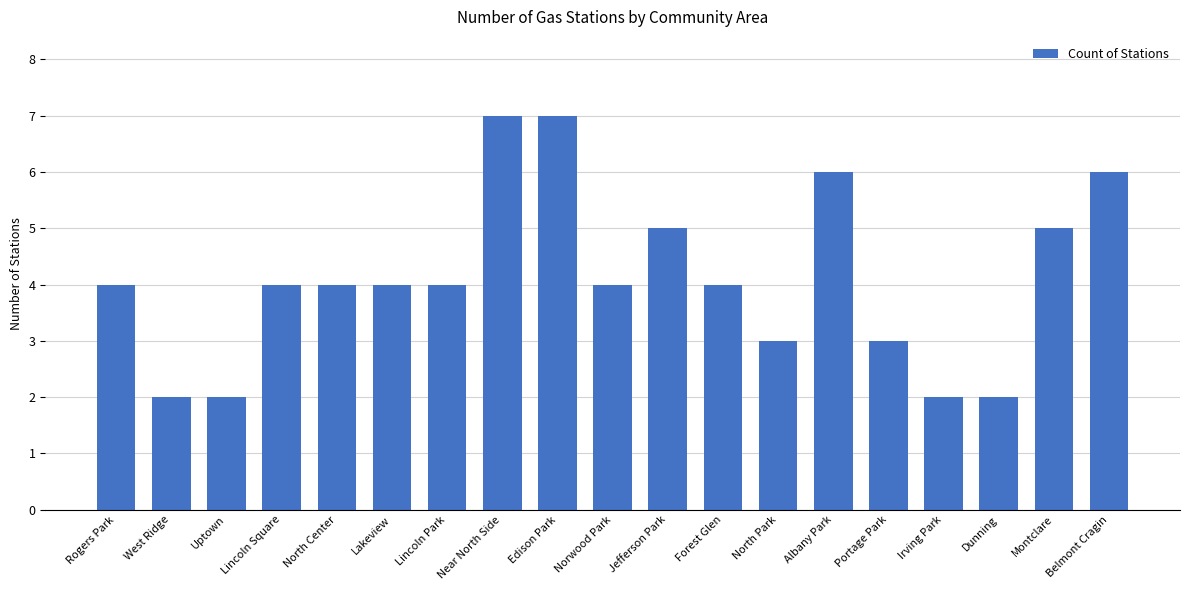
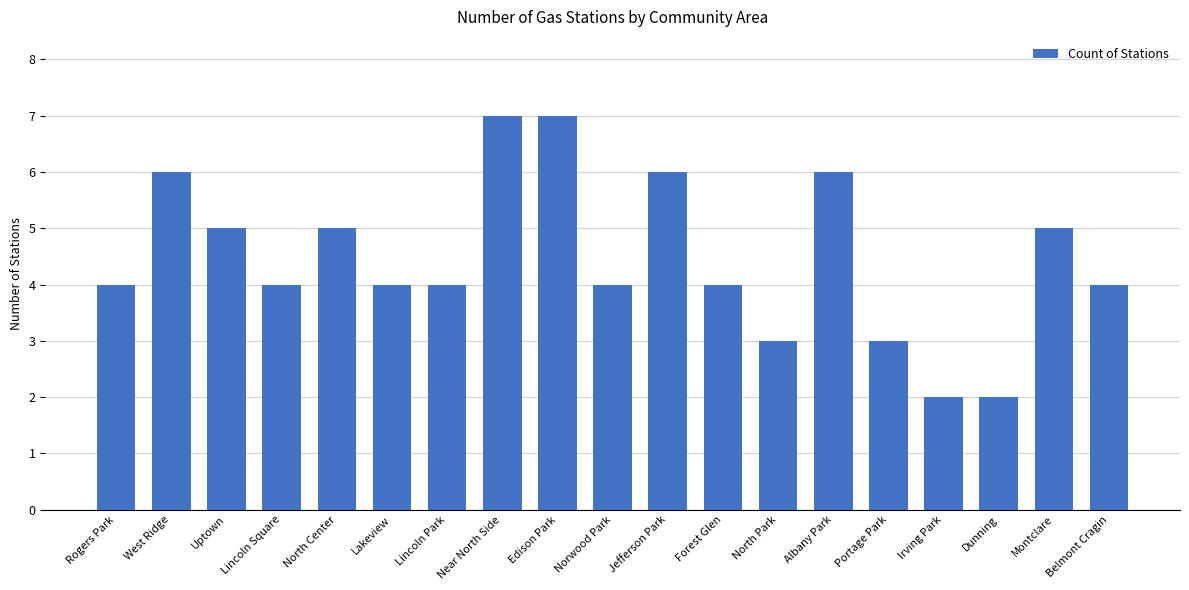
West Ridge: 2 -> 6
Uptown: 2 -> 5
North Center: 4 -> 5
Jefferson Park: 5 -> 6
Belmont Cragin: 6 -> 4
